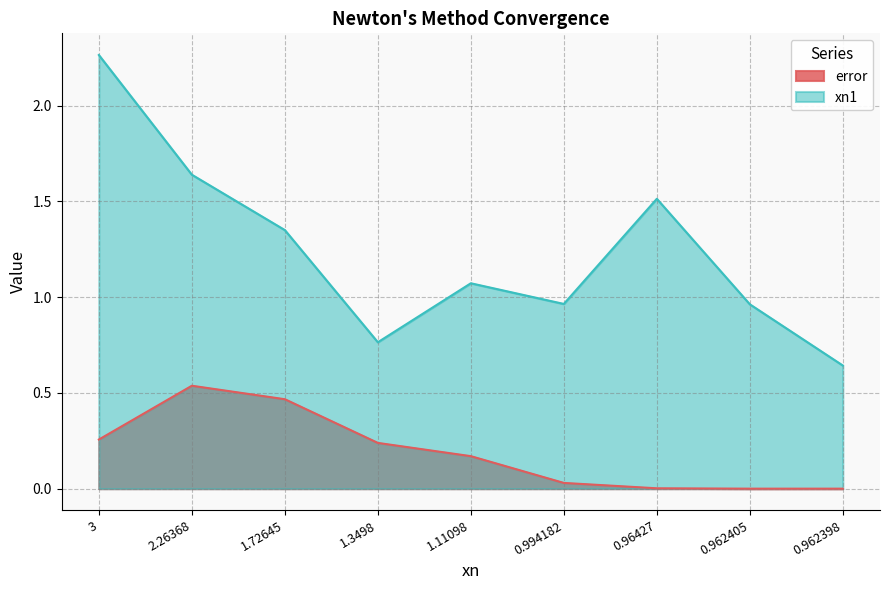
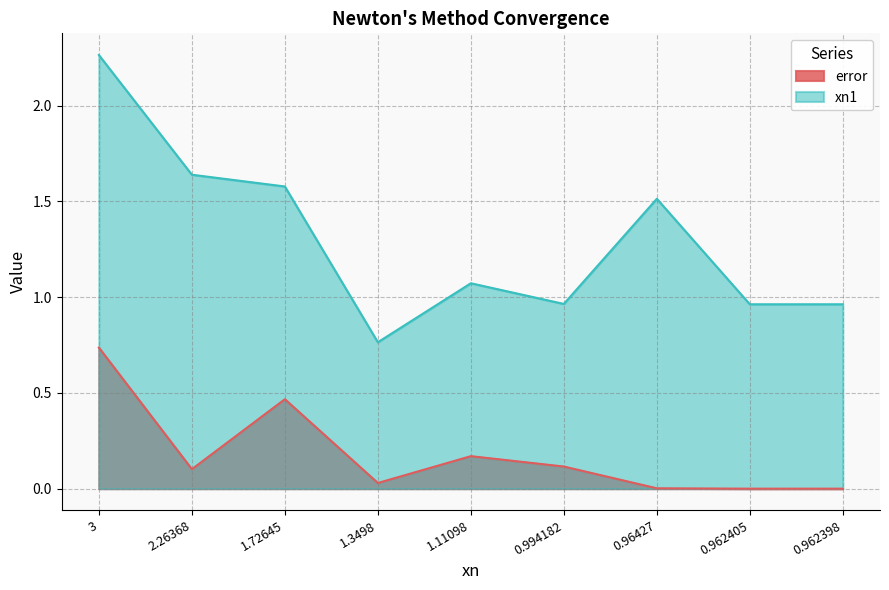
error, 3: 0.26 -> 0.74
error, 2.26368: 0.54 -> 0.10
xn1, 1.72645: 1.35 -> 1.58
error, 1.3498: 0.24 -> 0.03
error, 0.994182: 0.03 -> 0.12
xn1, 0.962398: 0.64 -> 0.96
